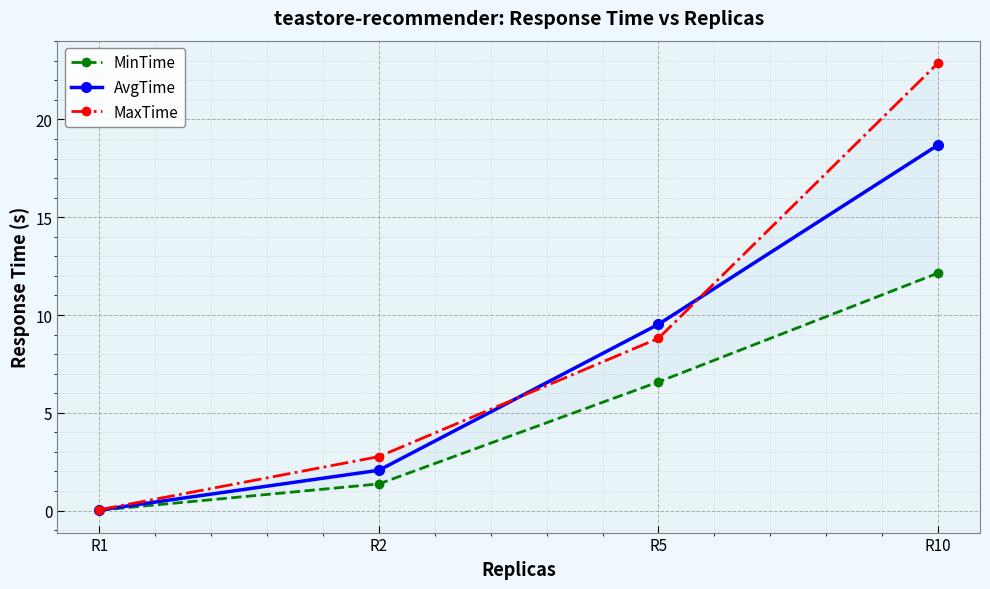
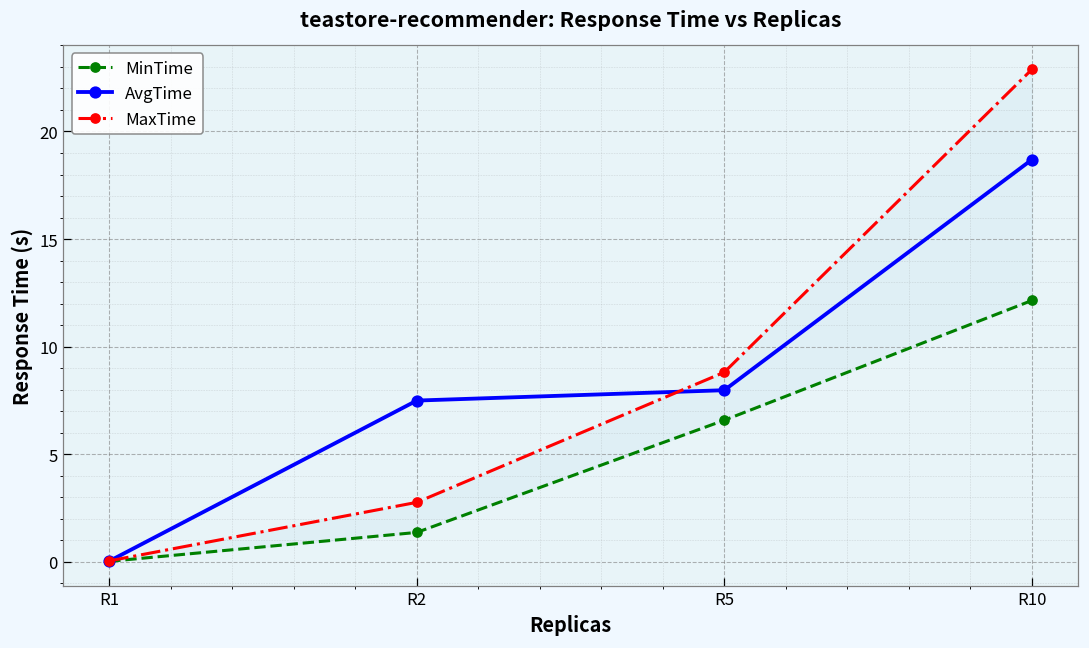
AvgTime, R2: 2.1 -> 7.5
AvgTime, R5: 9.5 -> 8.0
